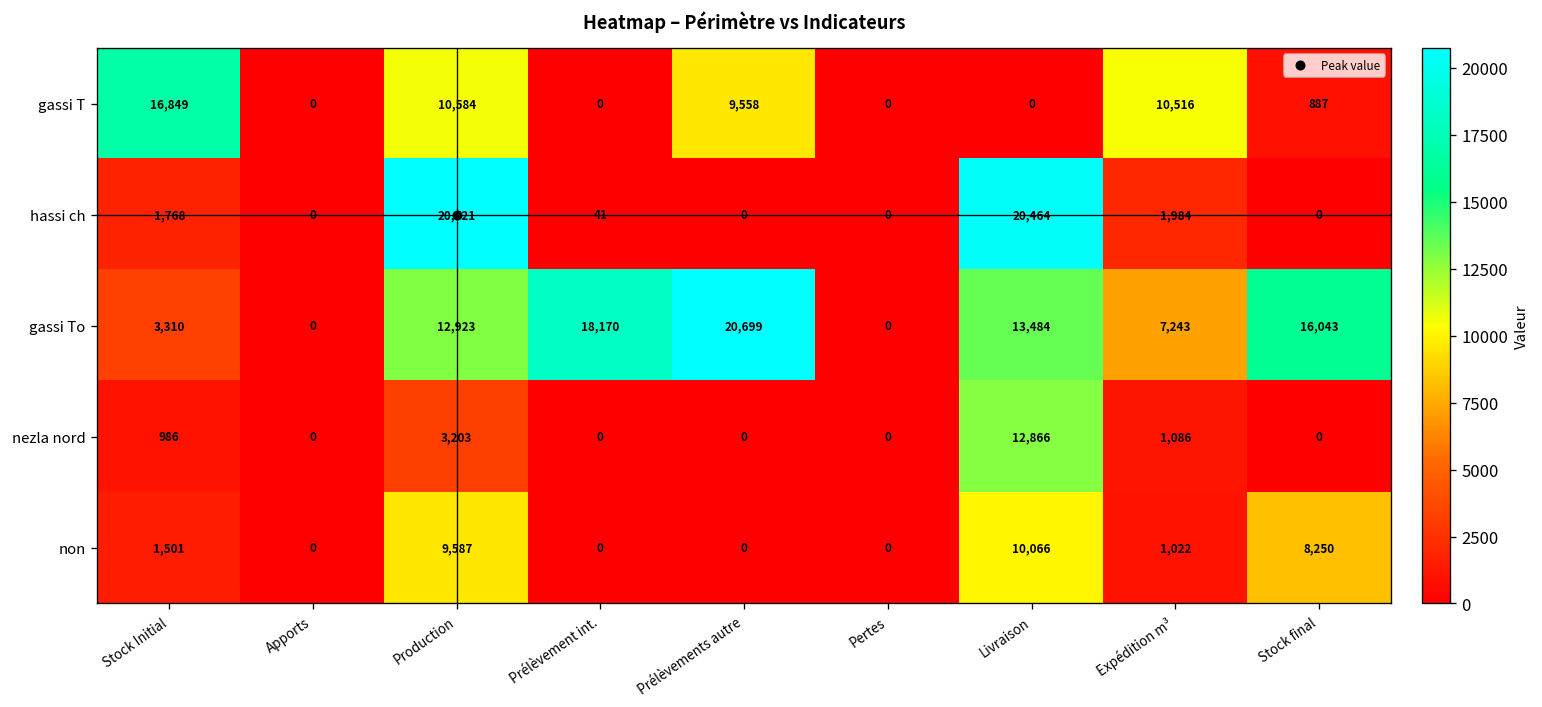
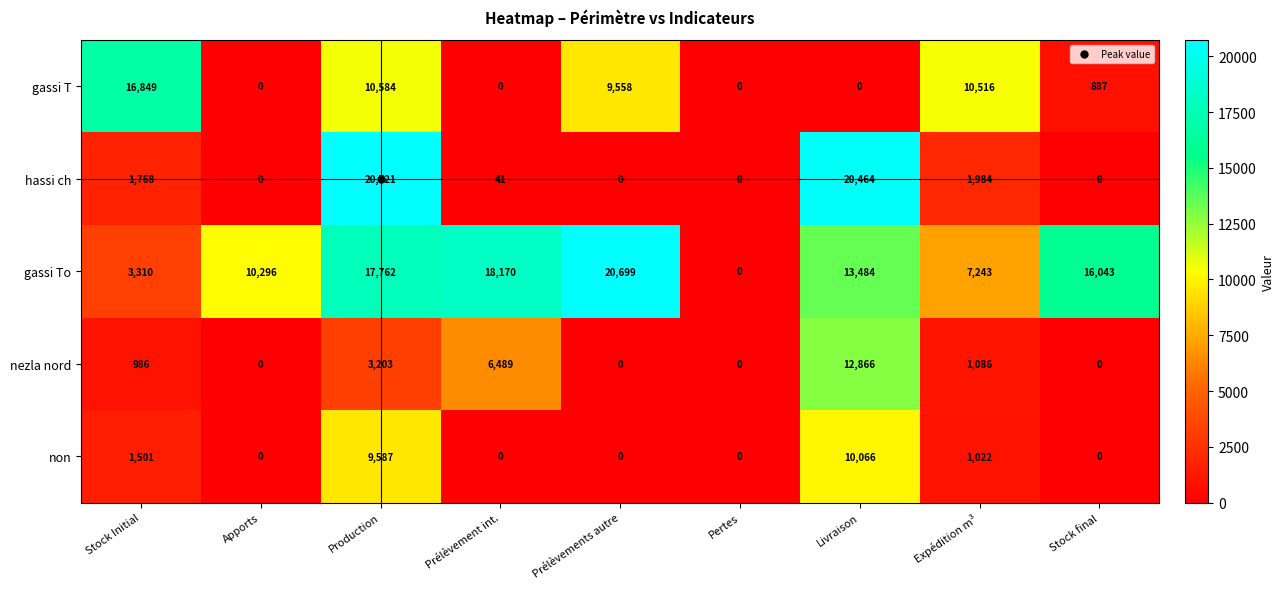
gassi To, Apports: 0 -> 10,296
gassi To, Production: 12,923 -> 17,762
nezla nord, Prélèvement int.: 0 -> 6,489
non, Stock final: 8,250 -> 0
